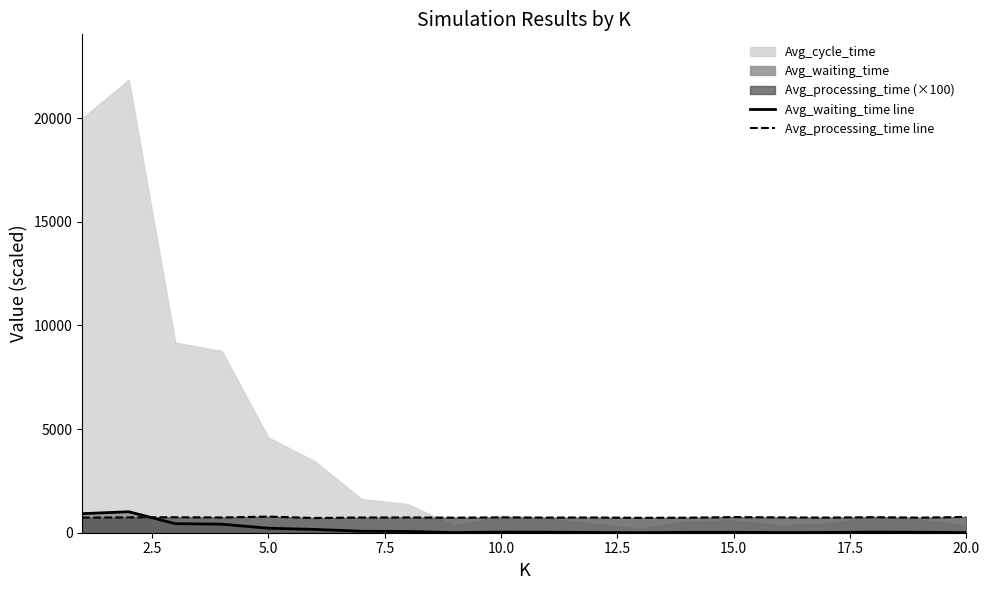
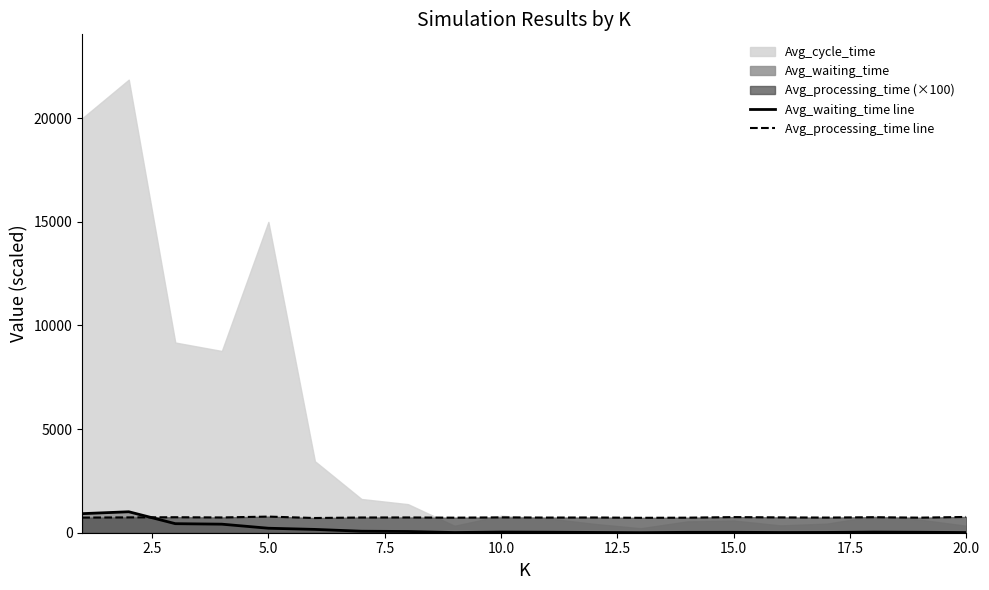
Avg_cycle_time, 5.0: 4600 -> 15000
